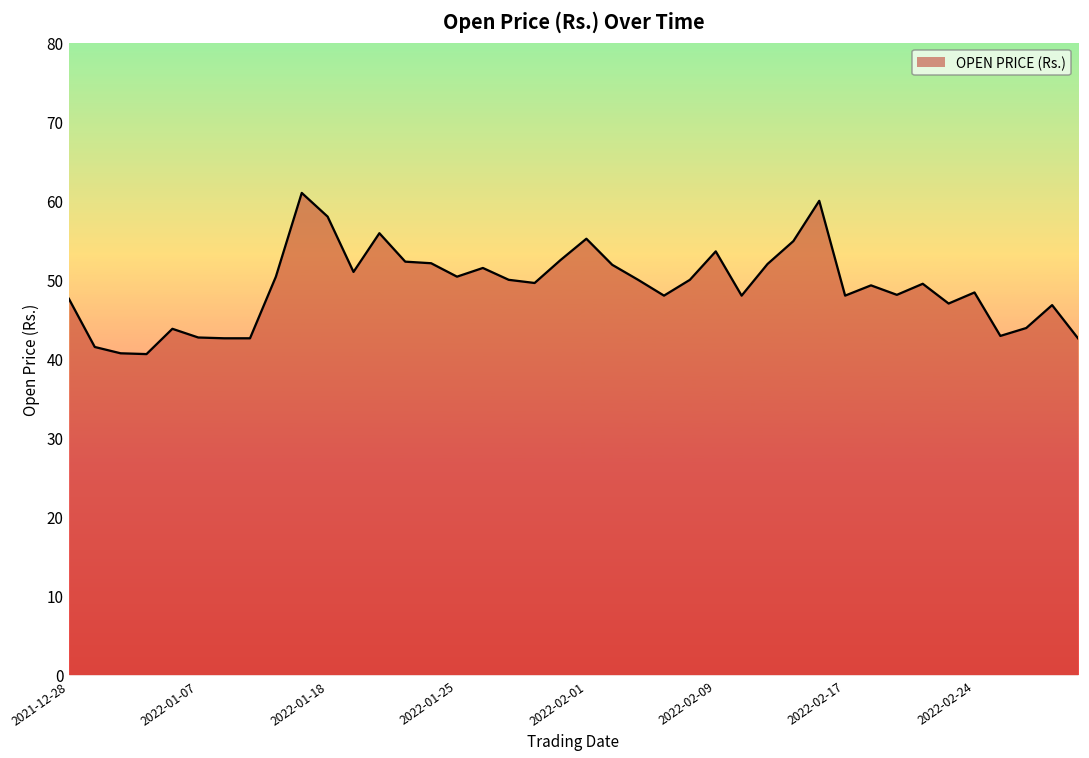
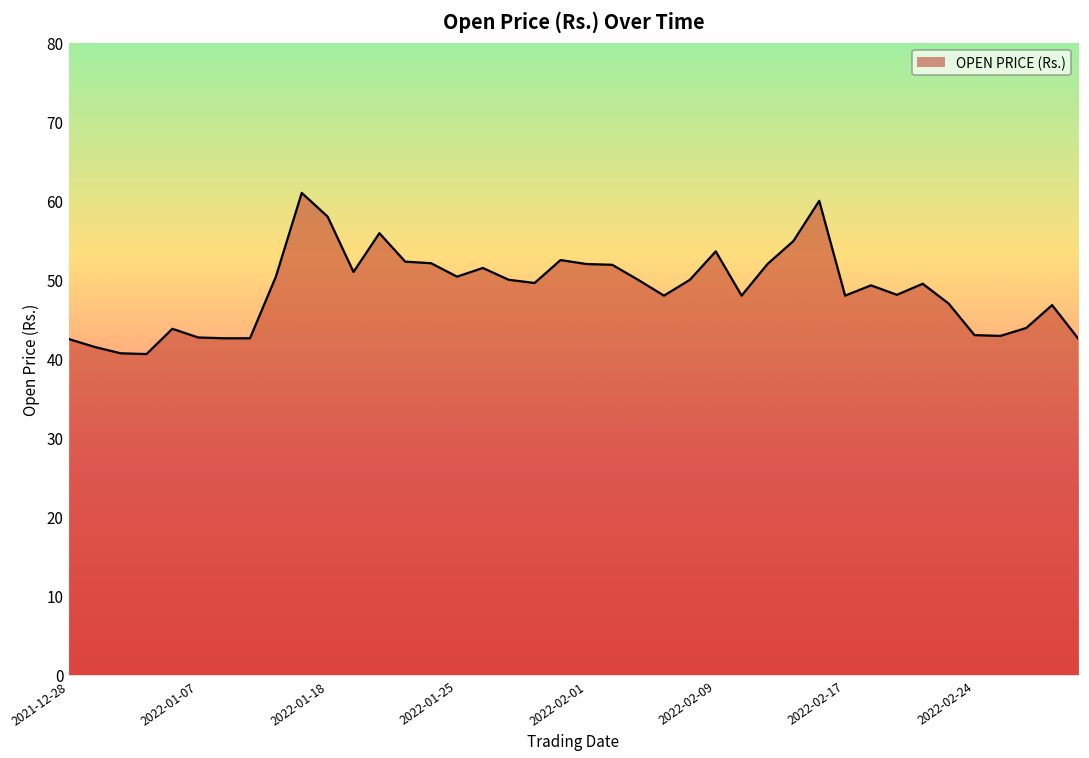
2021-12-28: 48 -> 43
2022-02-01: 55 -> 52
2022-02-24: 48 -> 43
